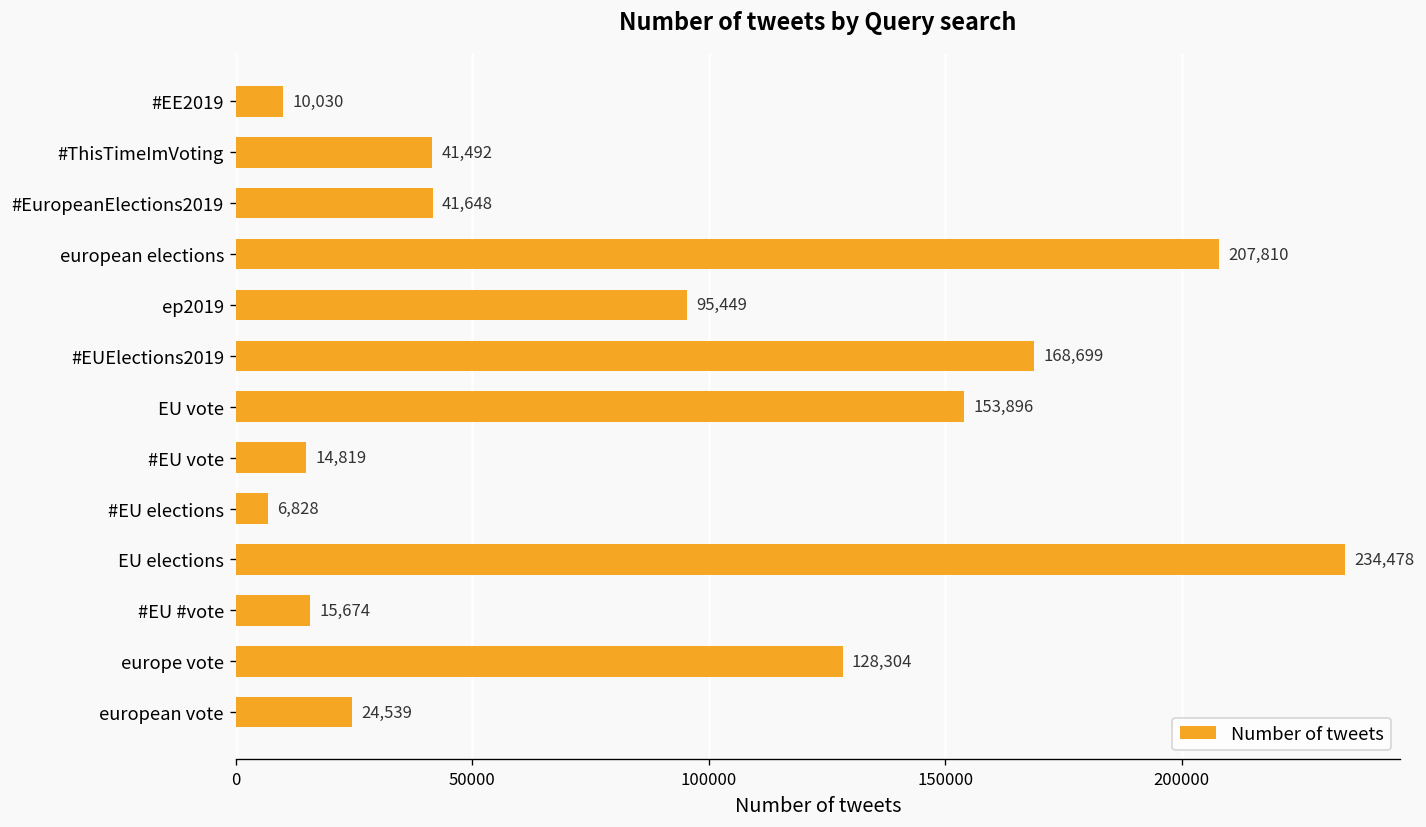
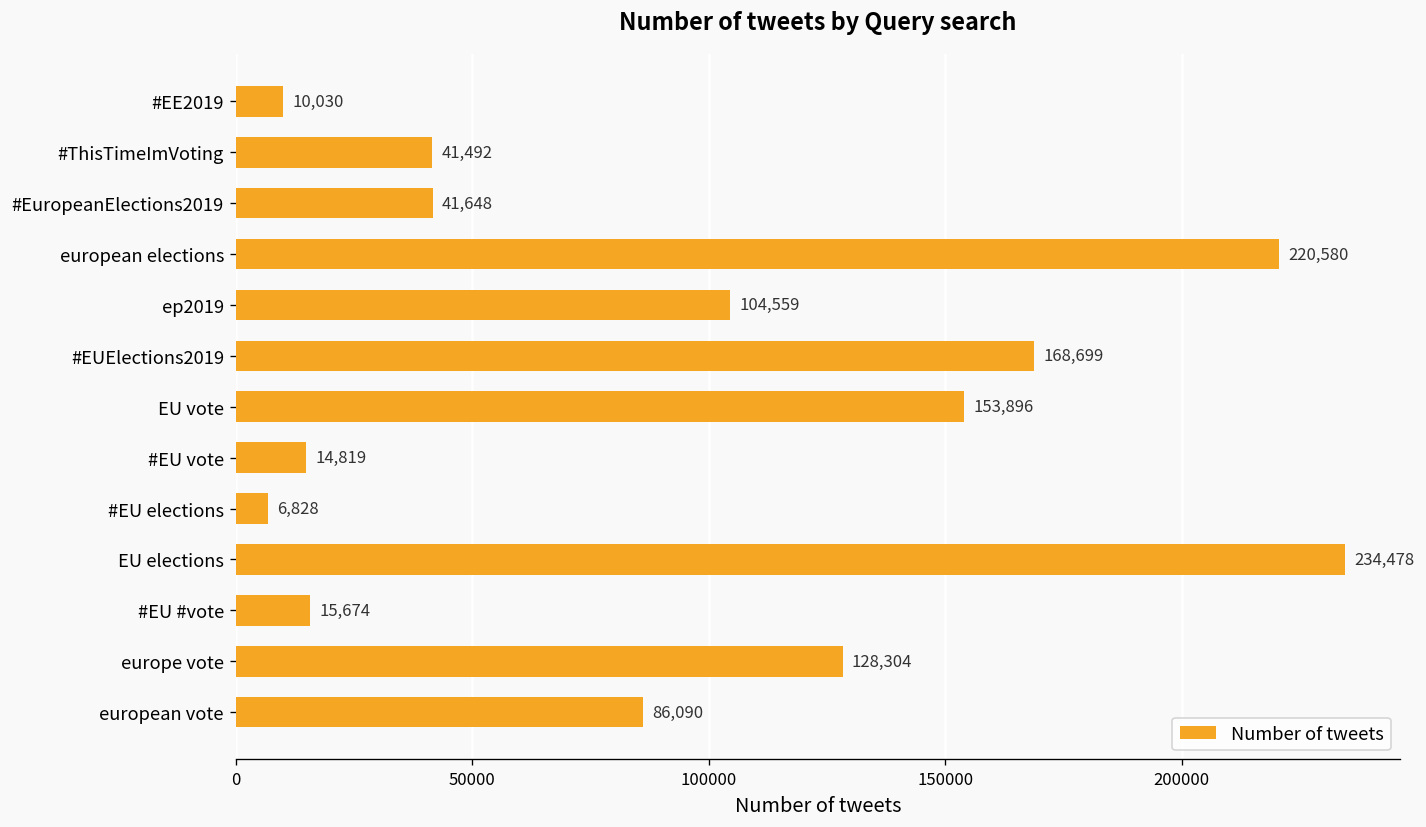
european elections: 207,810 -> 220,580
ep2019: 95,449 -> 104,559
european vote: 24,539 -> 86,090
